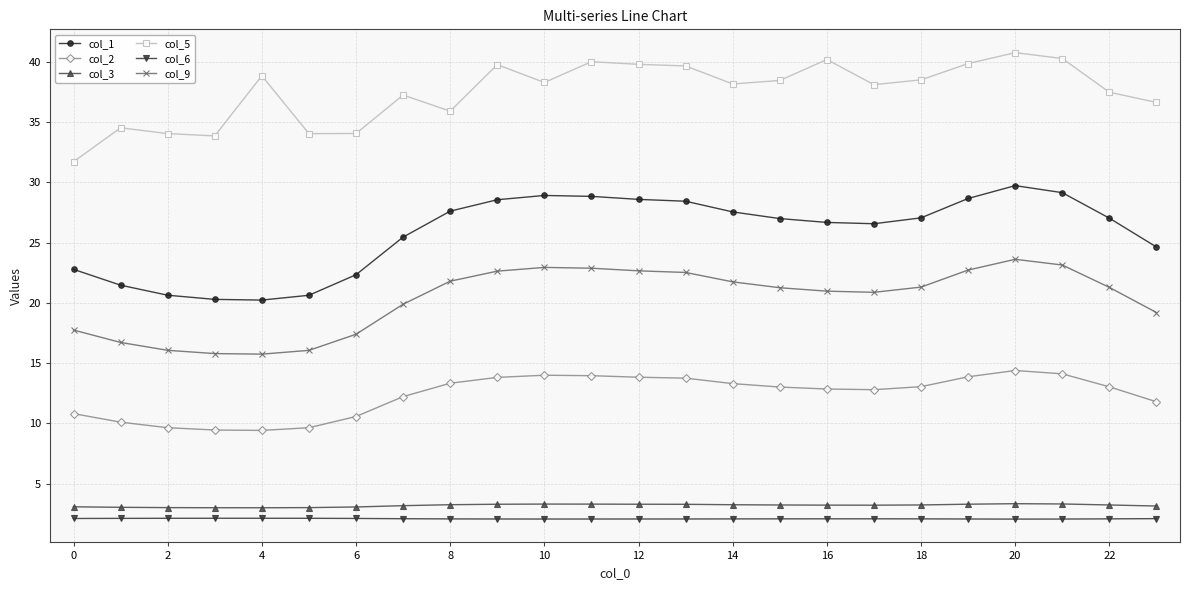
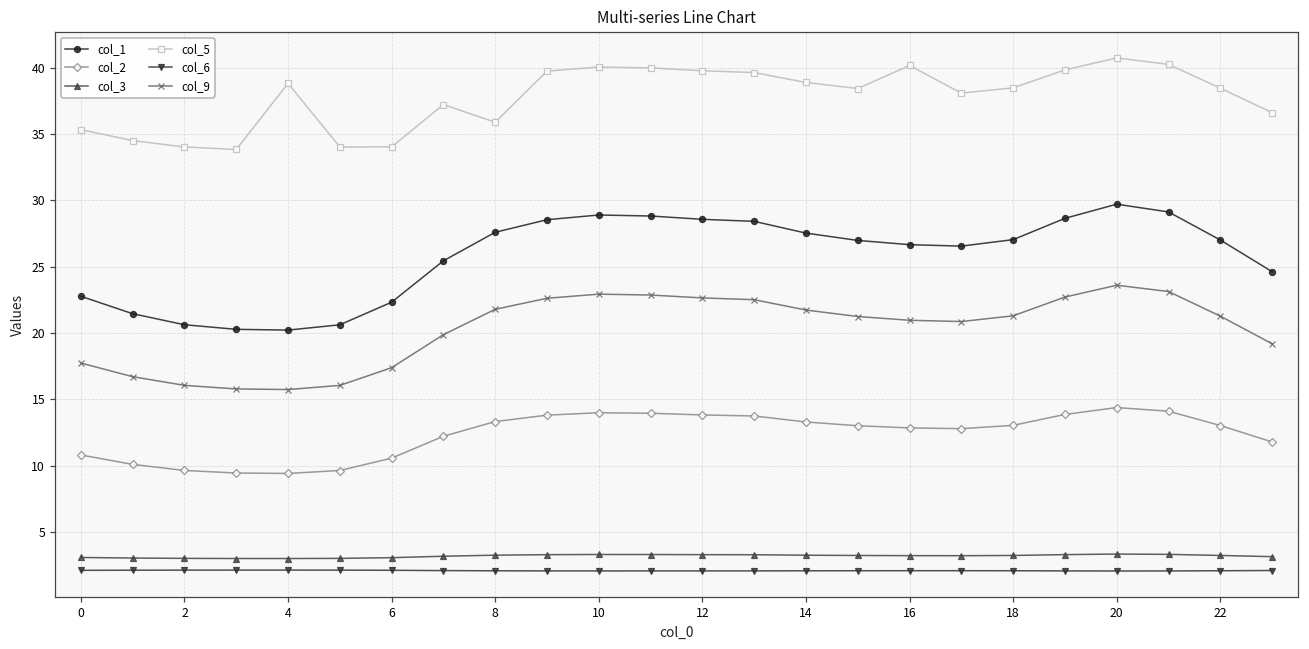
col_5, 0: 31.7 -> 35.3
col_5, 10: 38.3 -> 40.1
col_5, 14: 38.1 -> 38.9
col_5, 22: 37.5 -> 38.5
